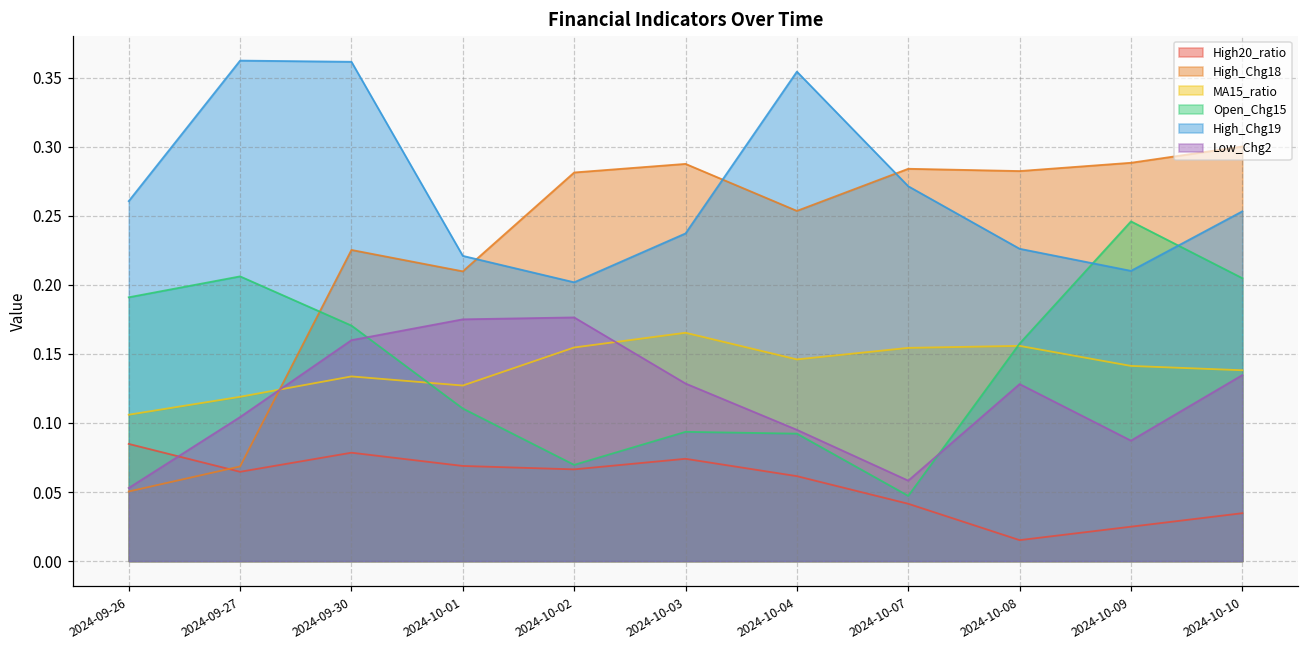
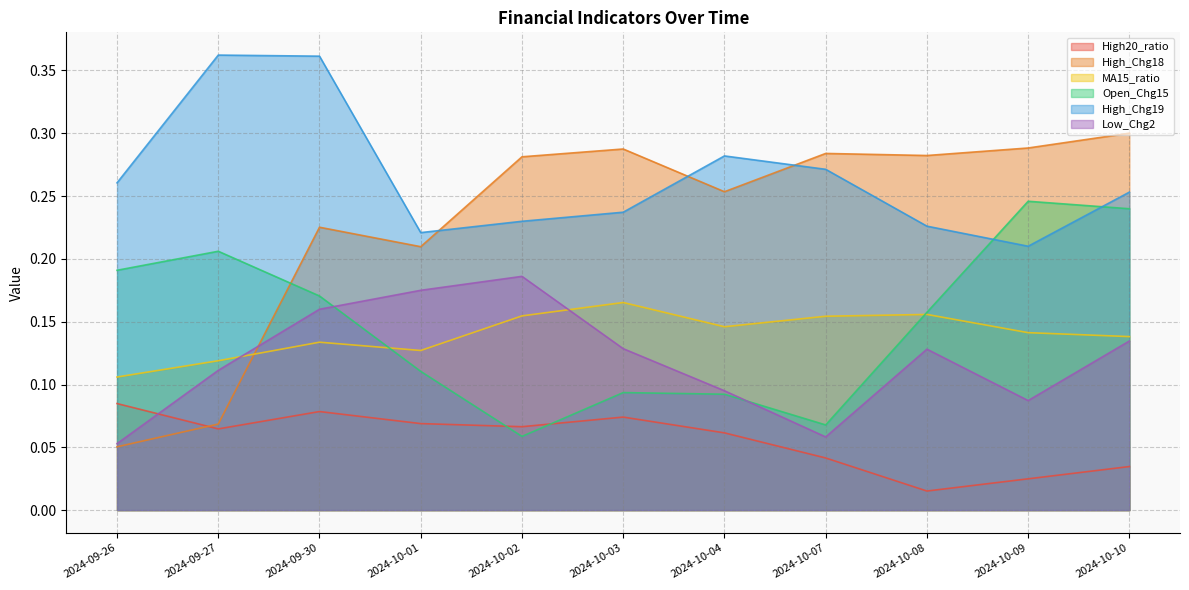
Low_Chg2, 2024-09-27: 0.104 -> 0.111
Open_Chg15, 2024-10-02: 0.070 -> 0.059
High_Chg19, 2024-10-02: 0.202 -> 0.230
Low_Chg2, 2024-10-02: 0.176 -> 0.186
High_Chg19, 2024-10-04: 0.354 -> 0.282
Open_Chg15, 2024-10-07: 0.047 -> 0.068
Open_Chg15, 2024-10-10: 0.205 -> 0.240
